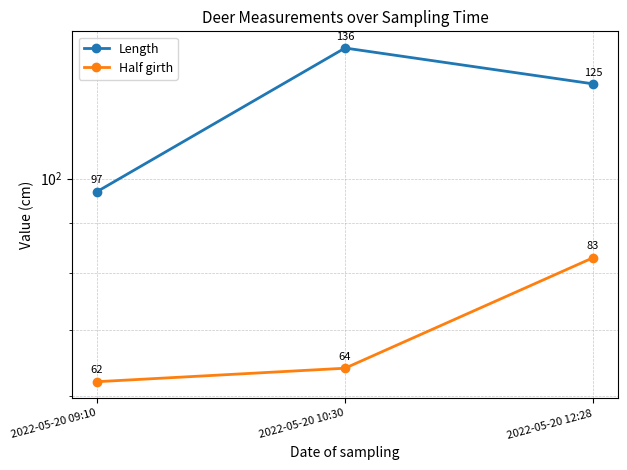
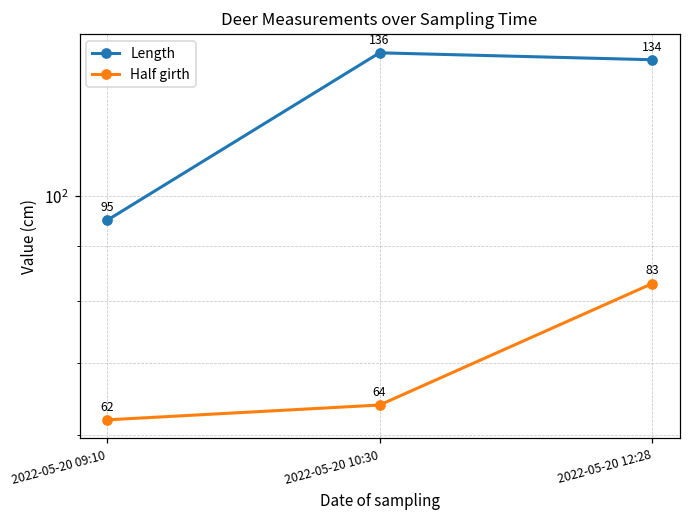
Length, 2022-05-20 09:10: 97 -> 95
Length, 2022-05-20 12:28: 125 -> 134
